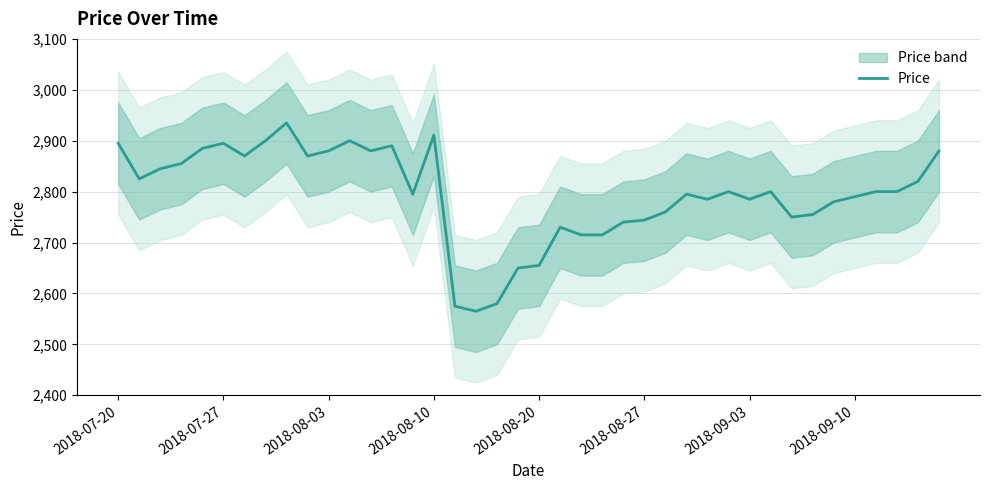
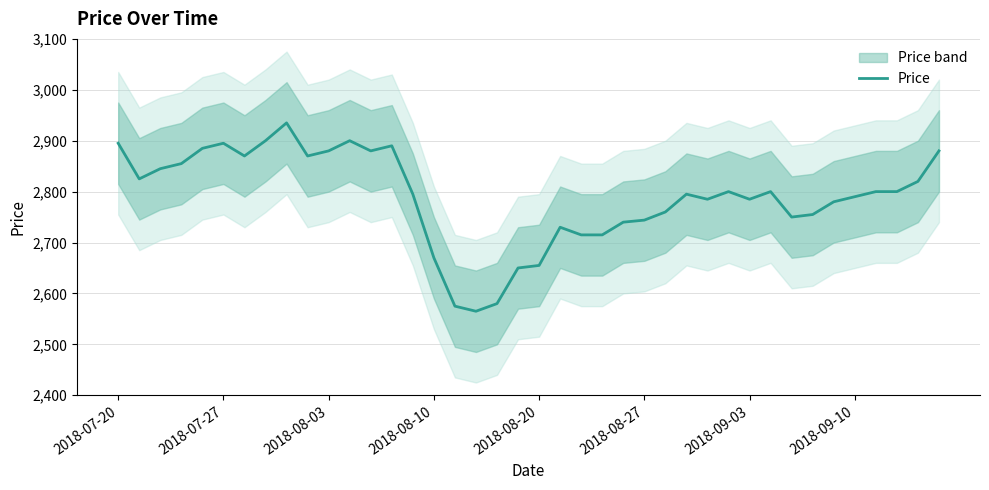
Price, 2018-08-10: 2,910 -> 2,670
